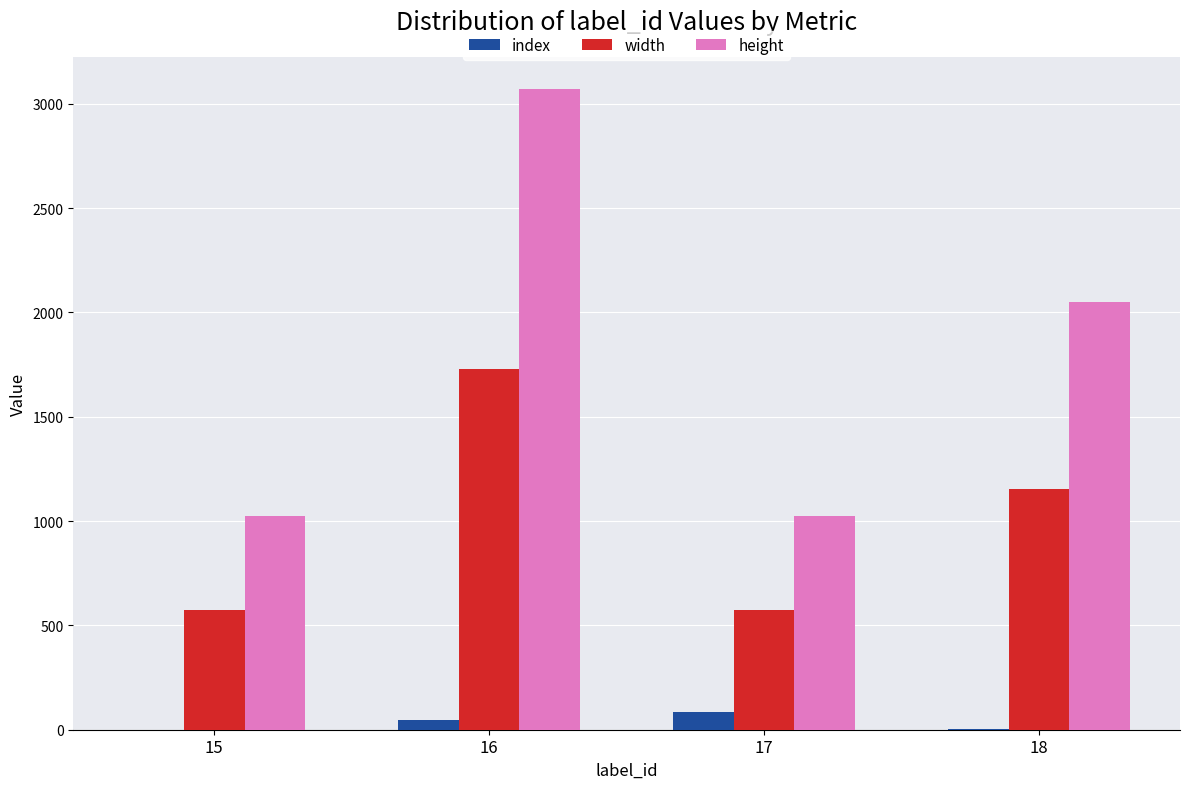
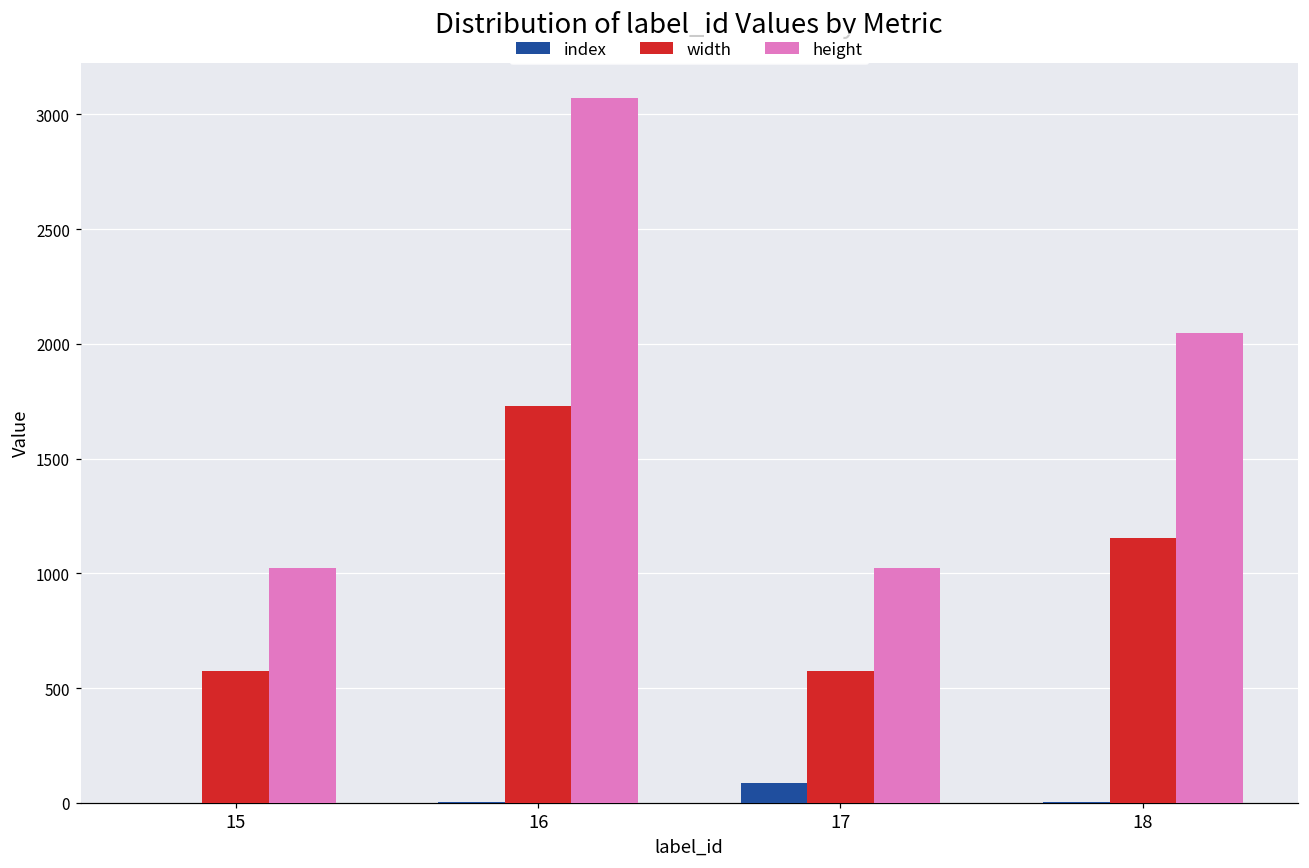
index, 16: 50 -> 0
